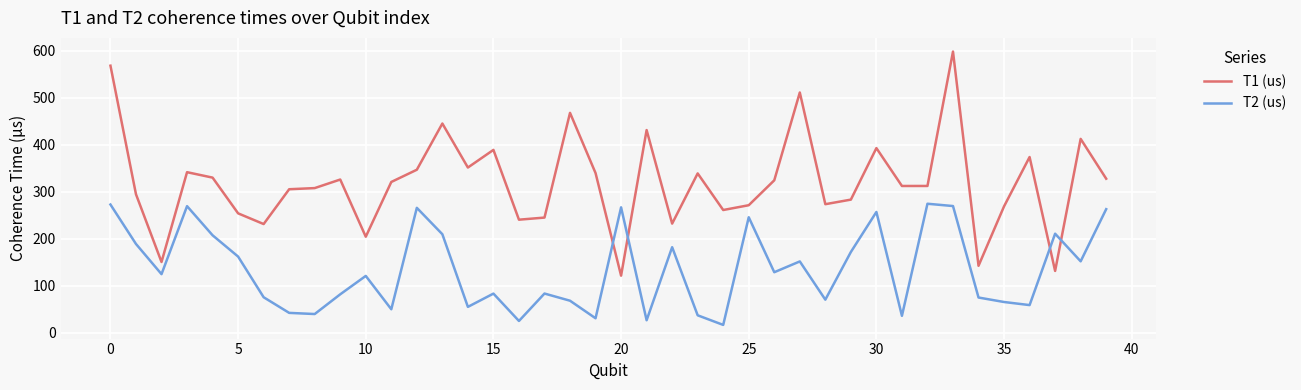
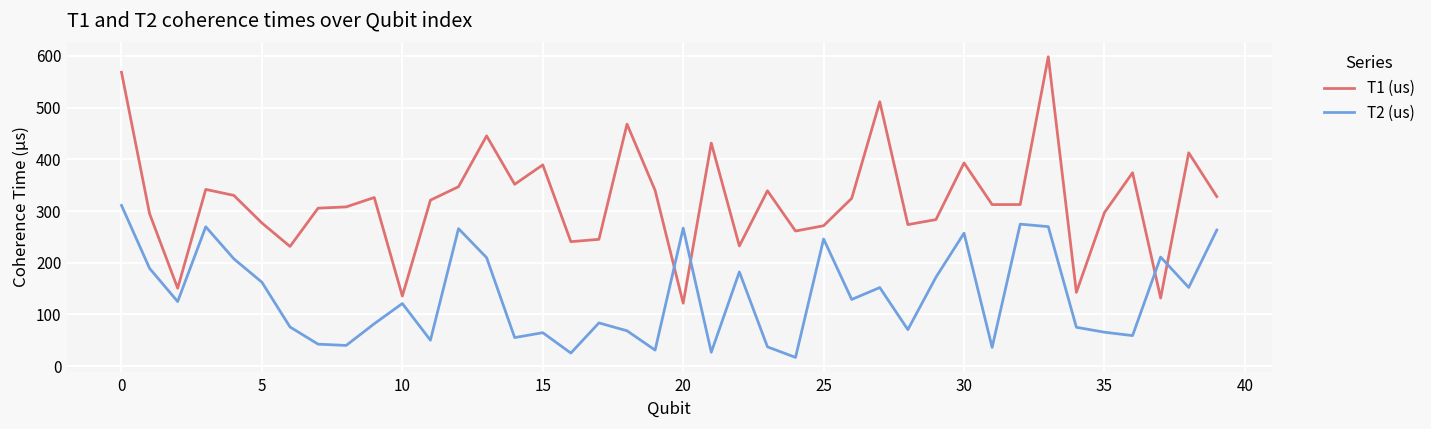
T2 (us), 0: 270 -> 310
T1 (us), 5: 250 -> 280
T1 (us), 10: 200 -> 140
T2 (us), 15: 80 -> 60
T1 (us), 35: 270 -> 300
